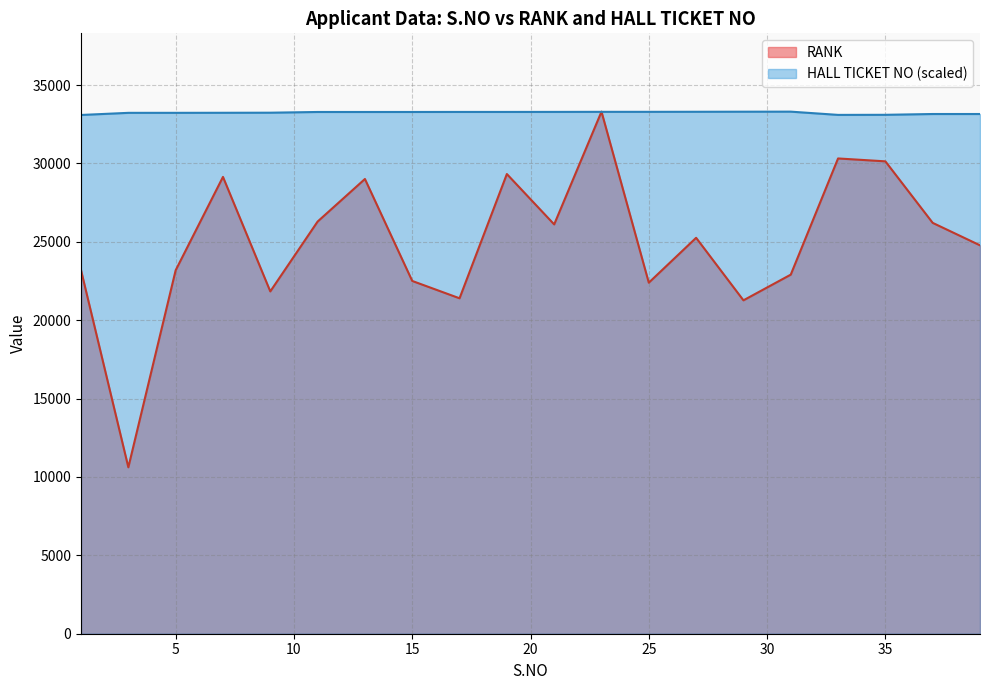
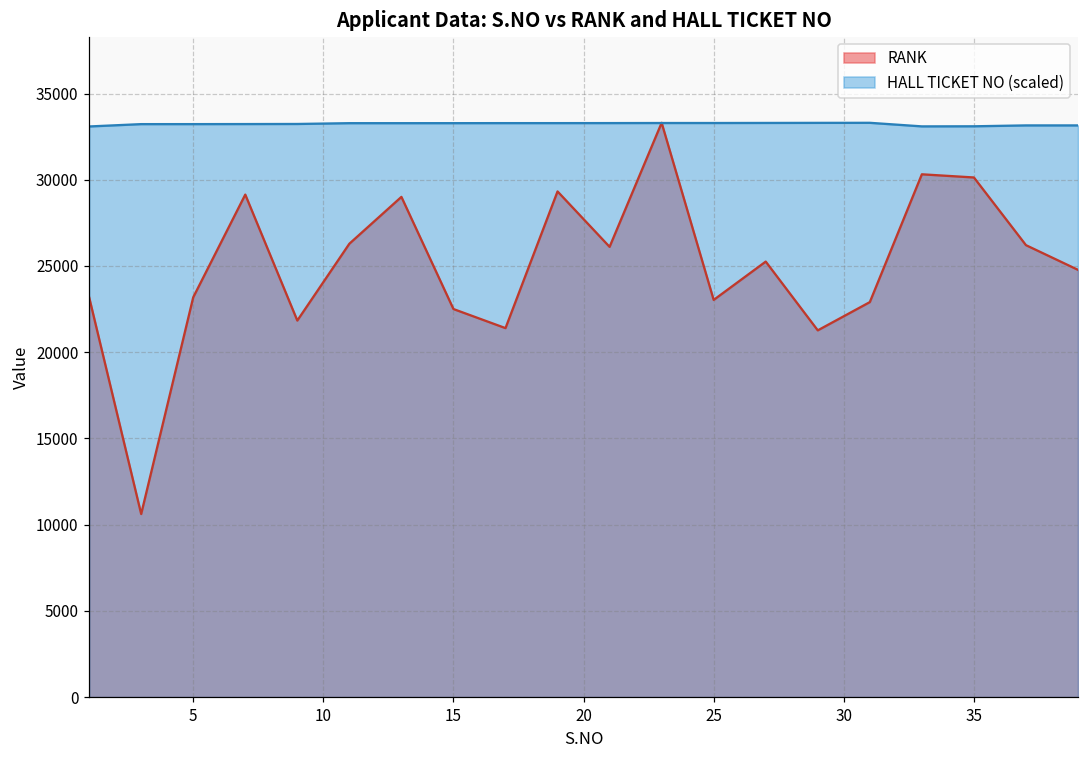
RANK, 25: 22400 -> 23000
